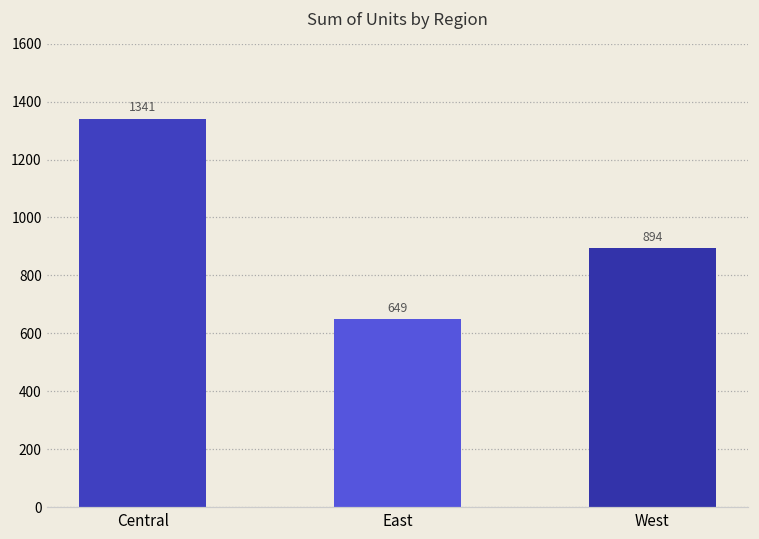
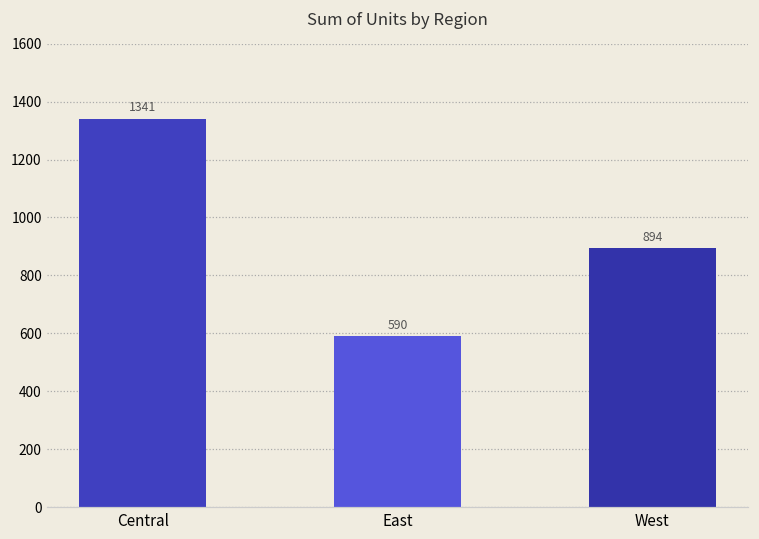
East: 649 -> 590
